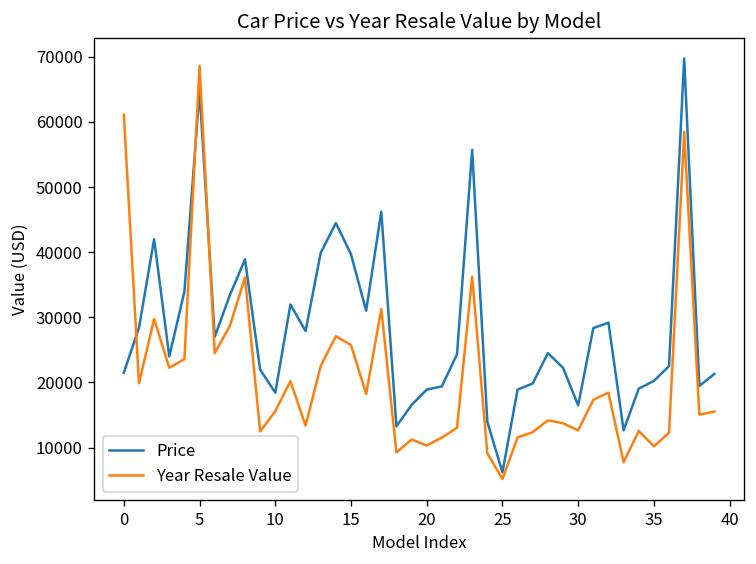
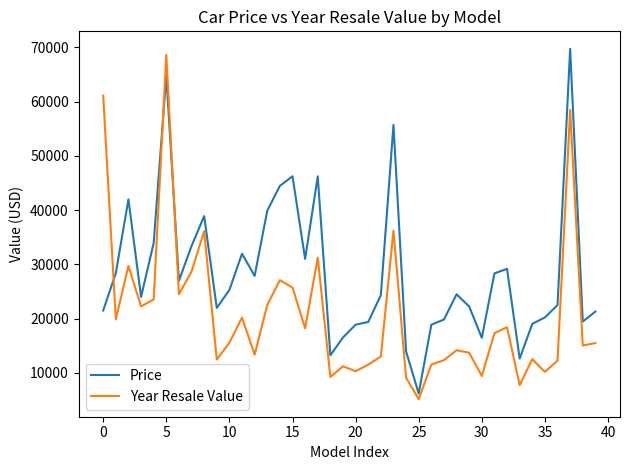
Price, 10: 18000 -> 25000
Price, 15: 40000 -> 46000
Year Resale Value, 30: 13000 -> 9000
